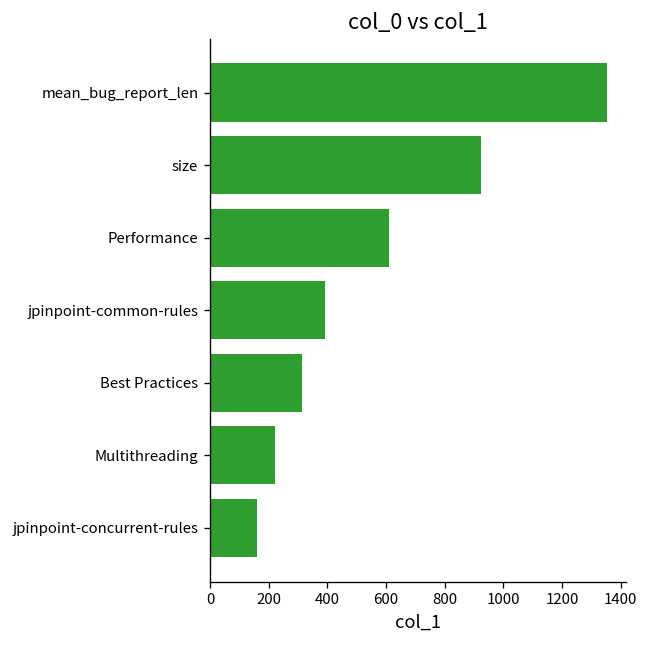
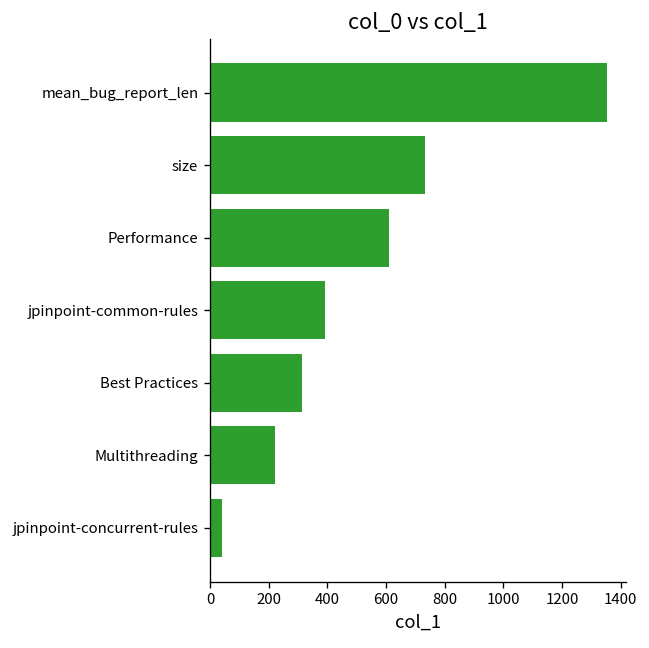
size: 930 -> 730
jpinpoint-concurrent-rules: 160 -> 40
